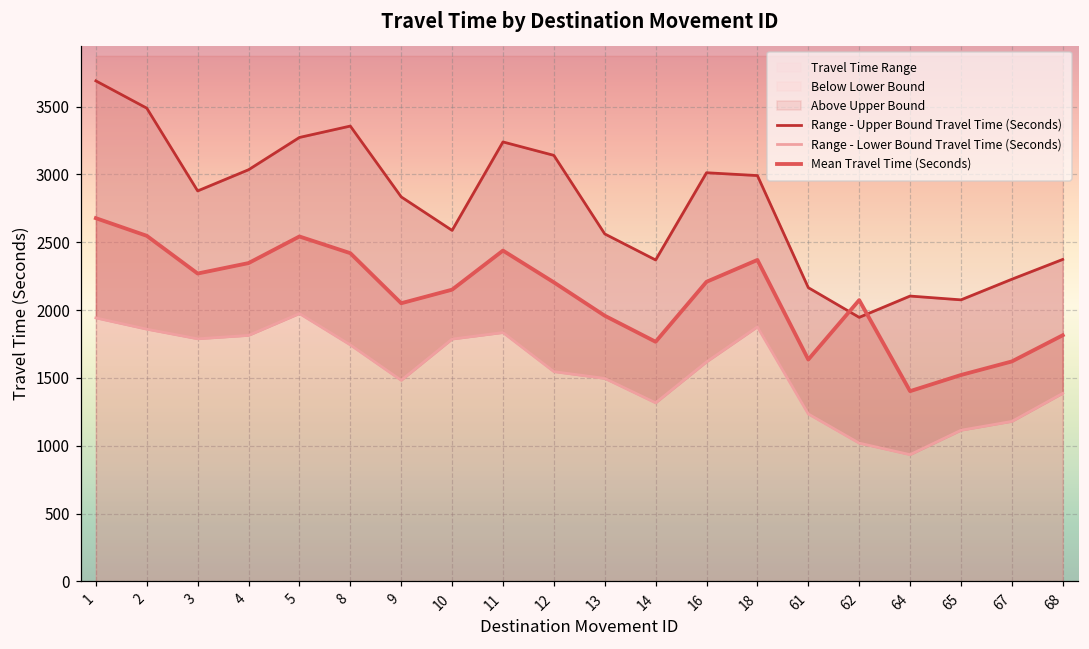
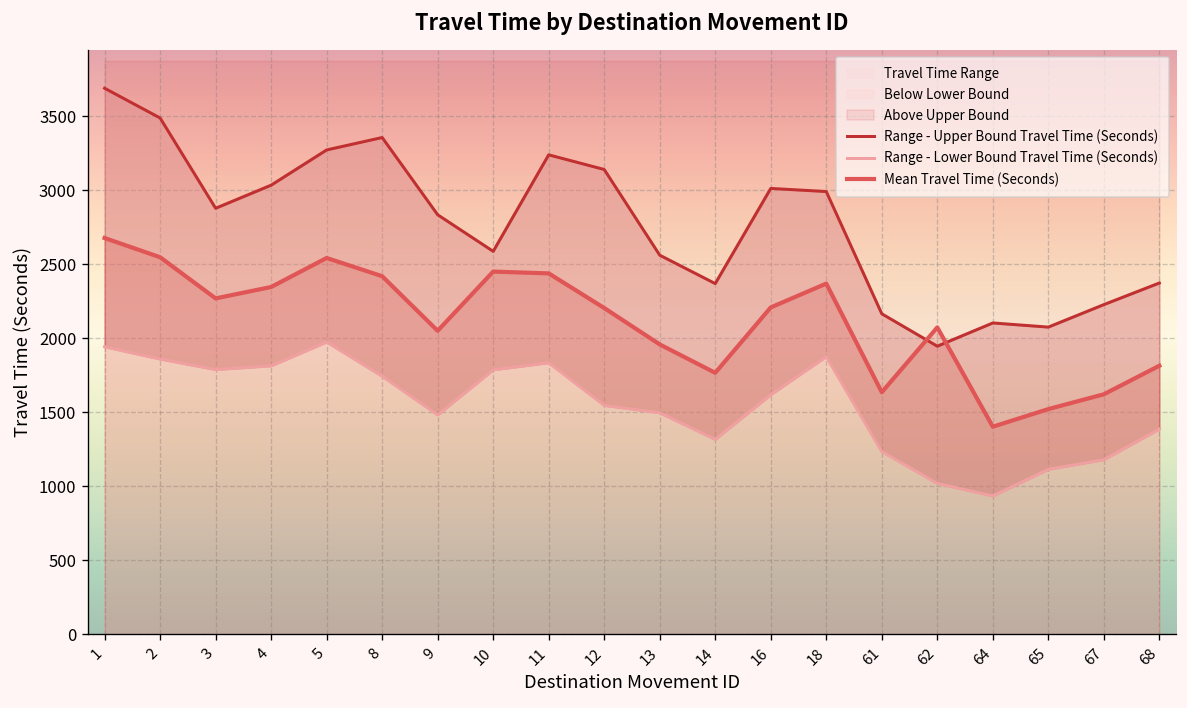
Mean Travel Time (Seconds), 10: 2150 -> 2450
